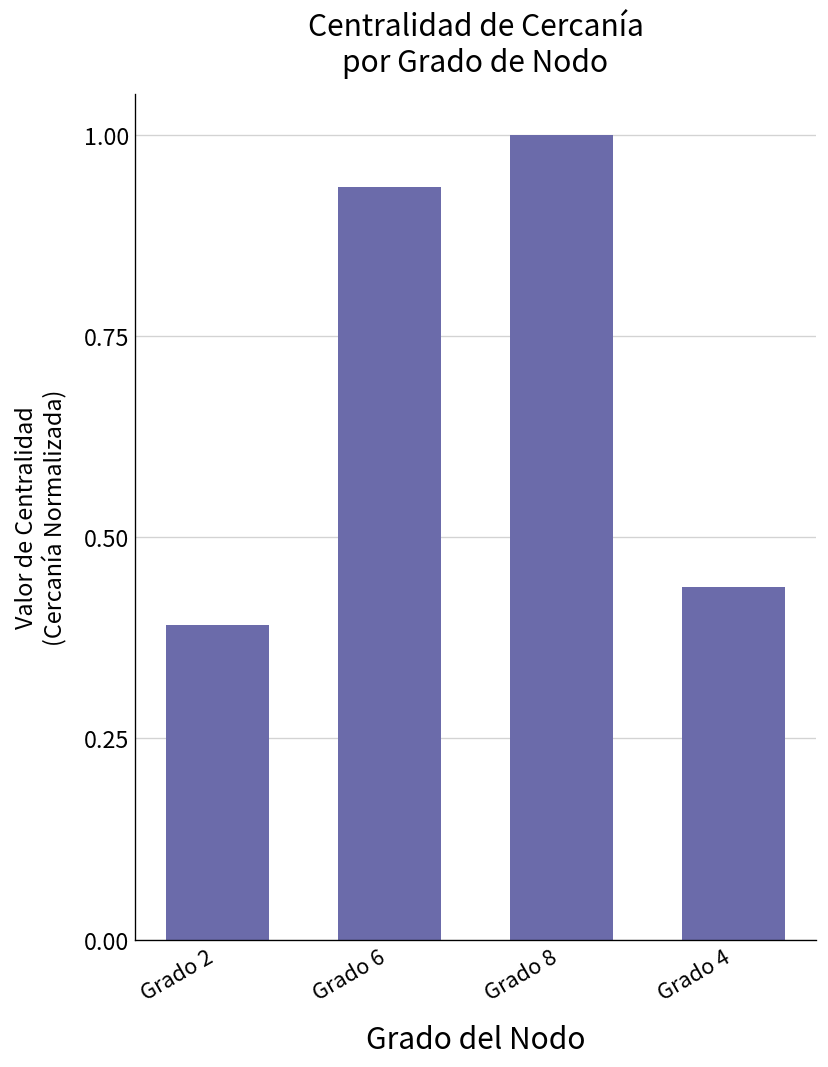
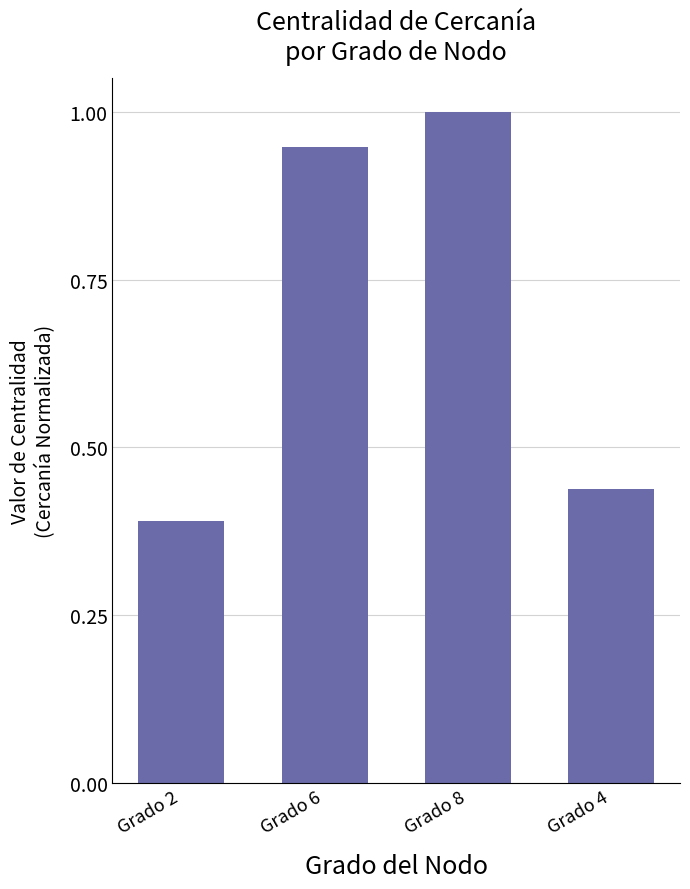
Grado 6: 0.93 -> 0.95
